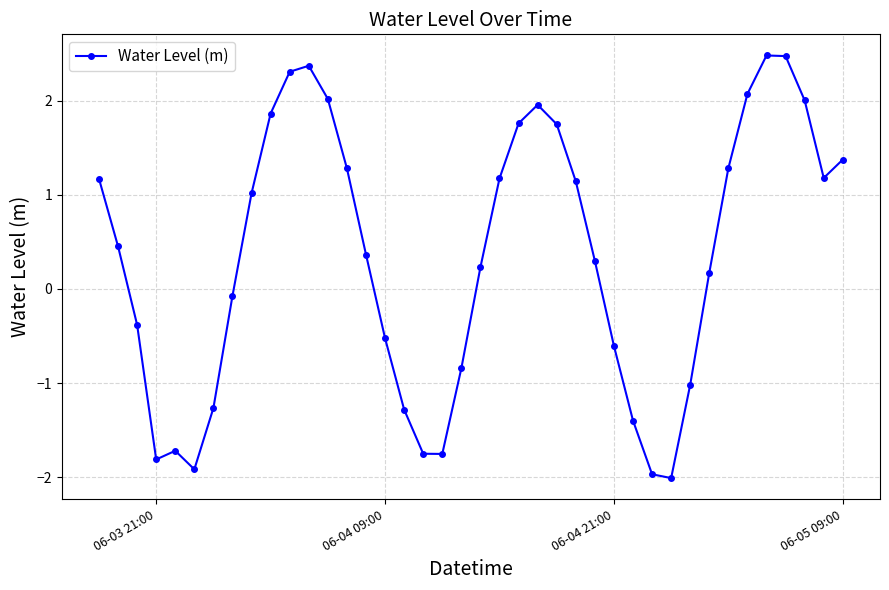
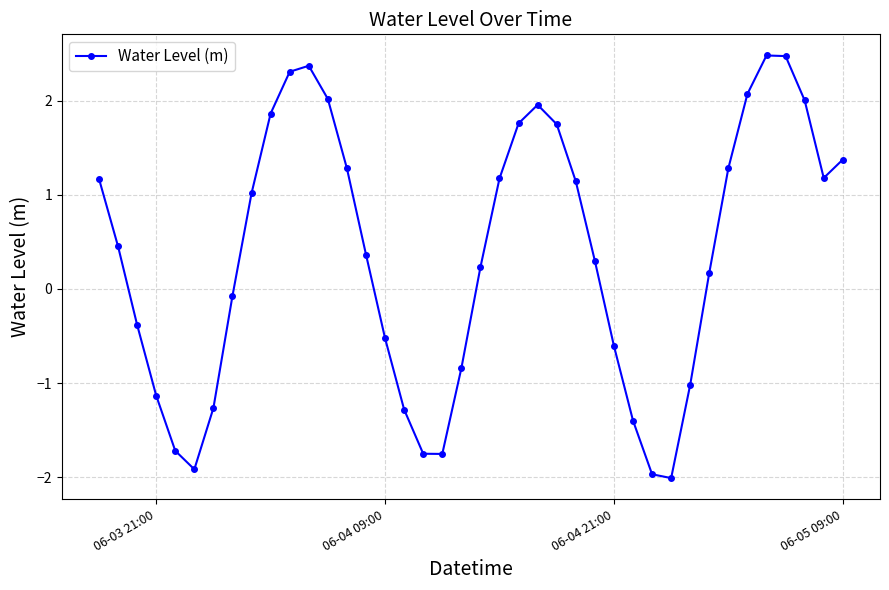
06-03 21:00: -1.8 -> -1.1
